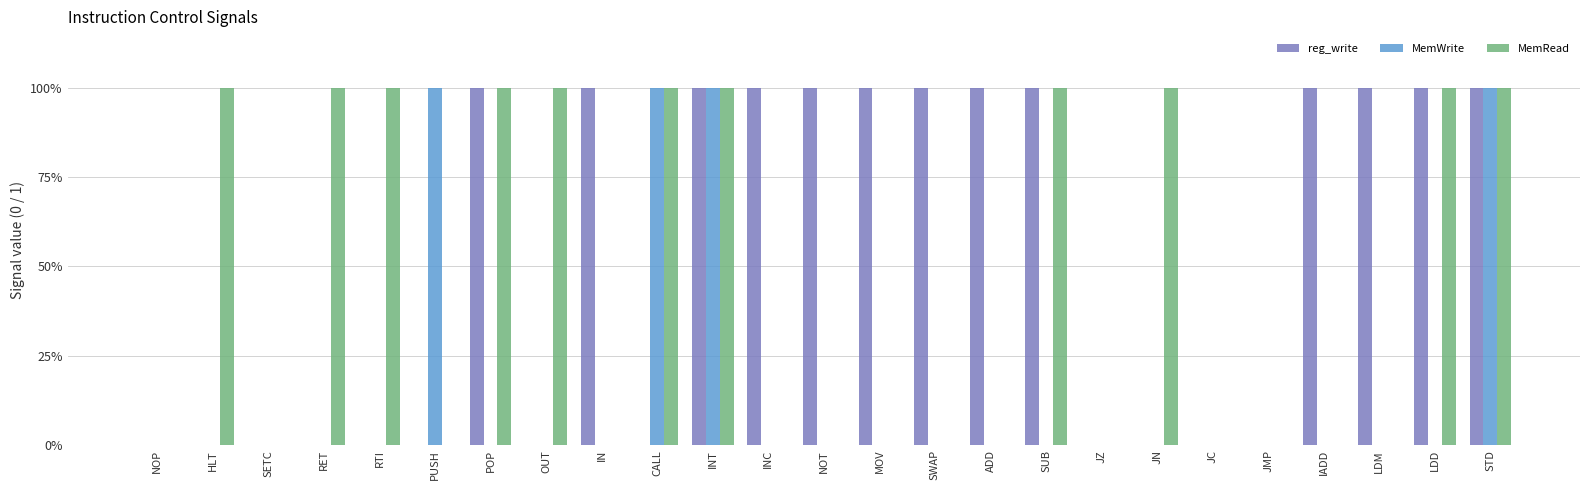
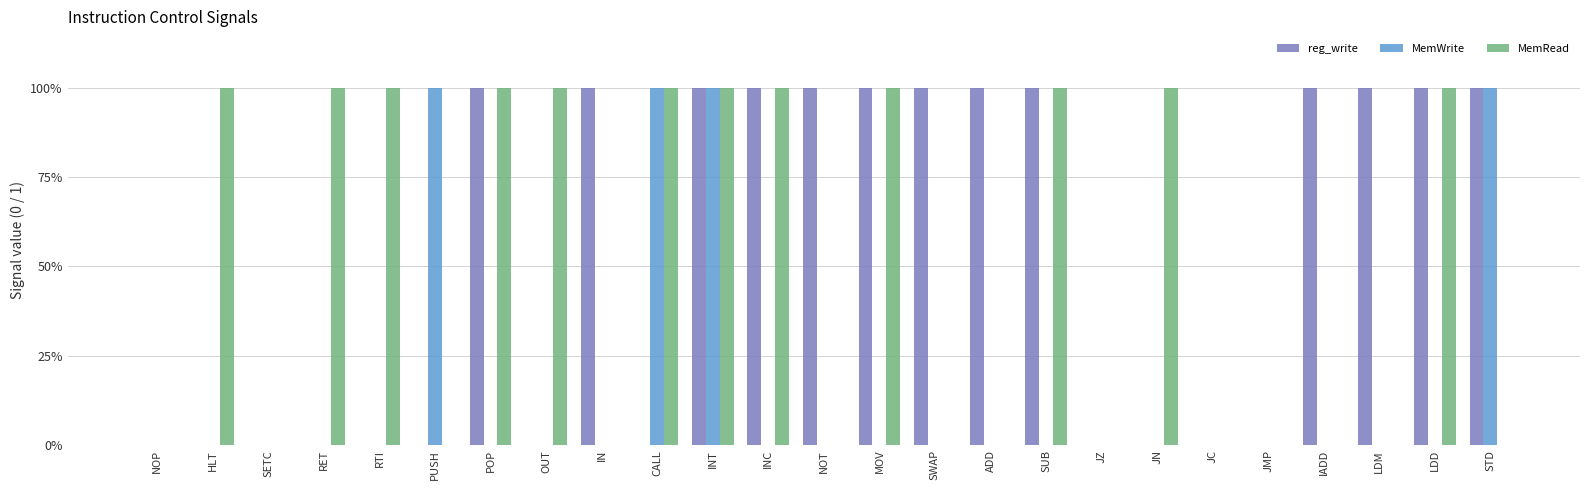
MemRead, INC: 0% -> 100%
MemRead, MOV: 0% -> 100%
MemRead, STD: 100% -> 0%
